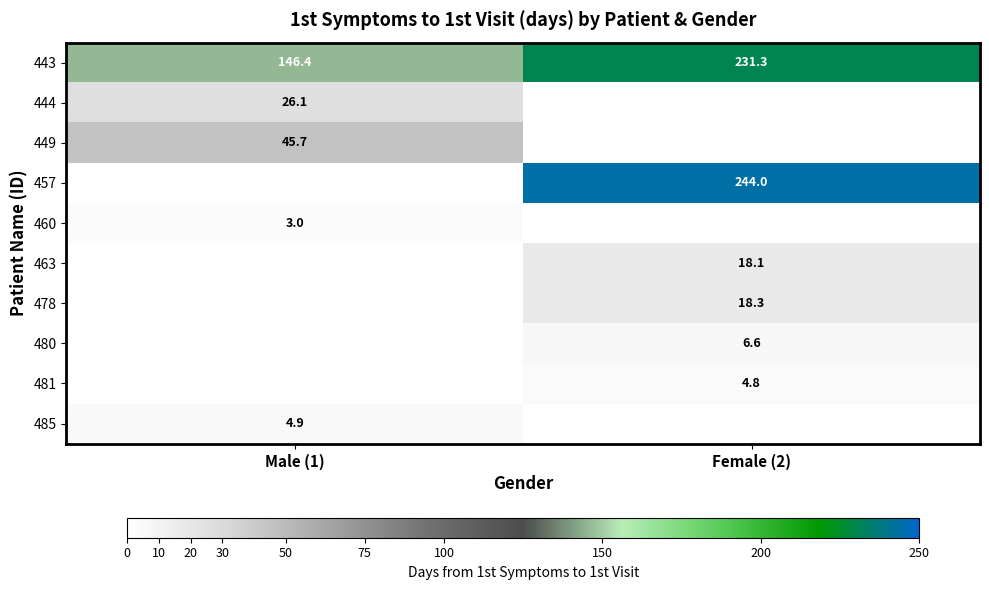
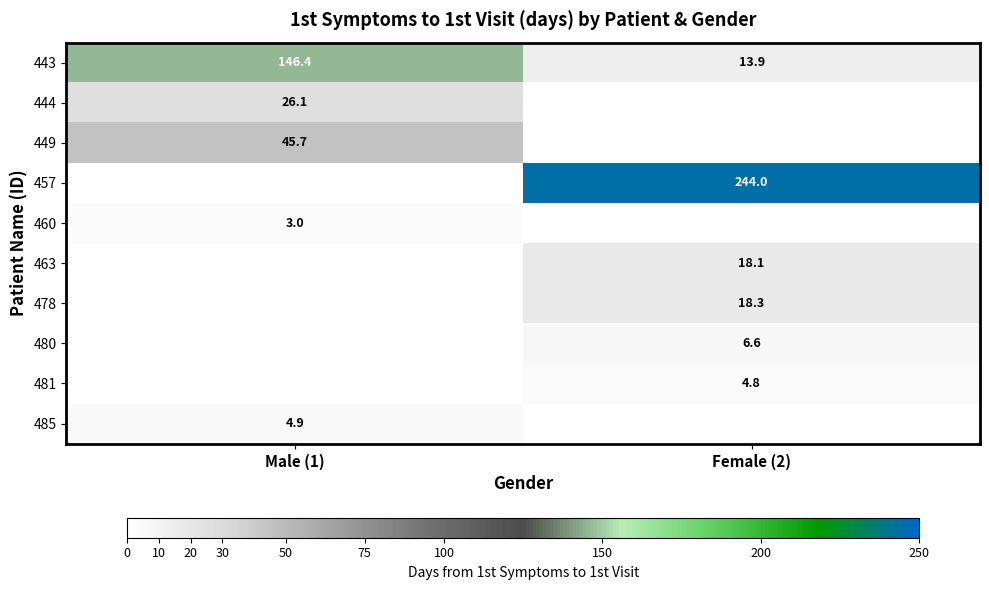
443, Female (2): 231.3 -> 13.9
